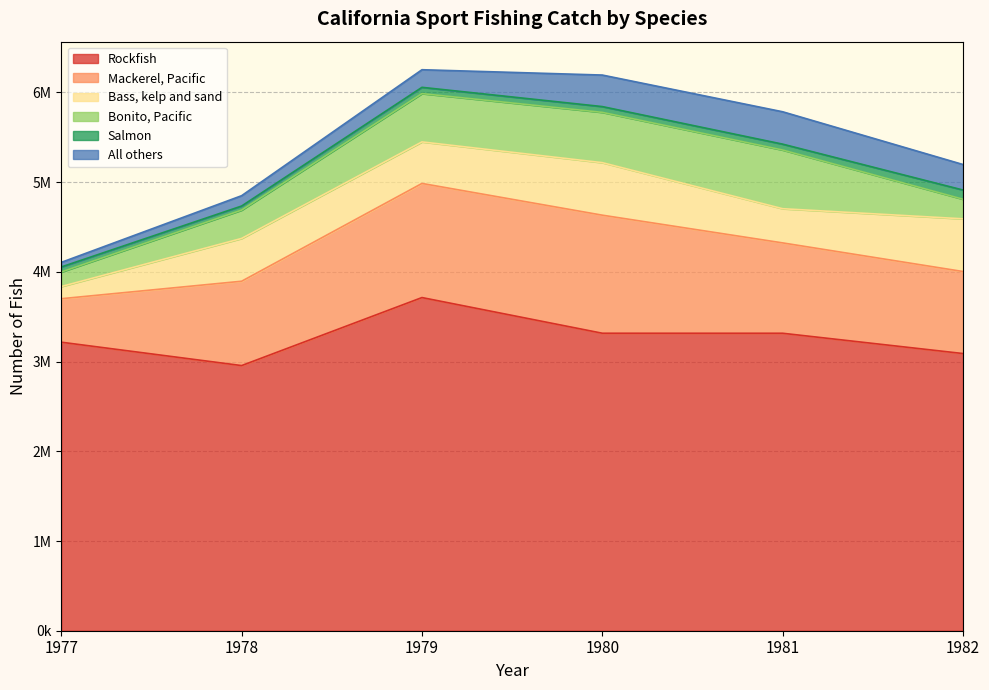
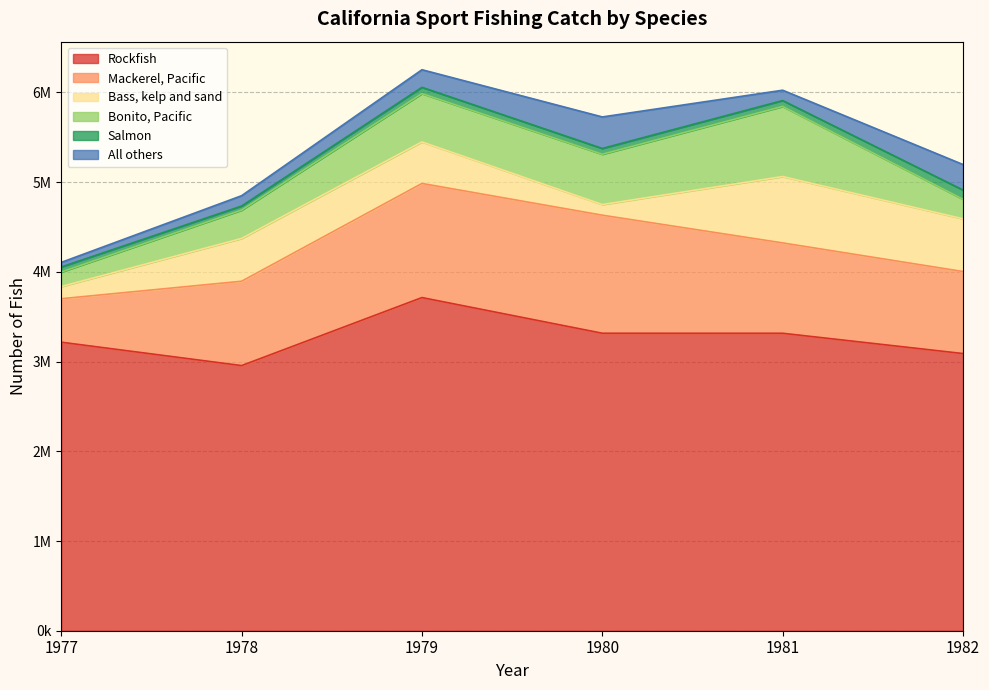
Bass, kelp and sand, 1980: 600000 -> 100000
Bass, kelp and sand, 1981: 400000 -> 700000
Bonito, Pacific, 1981: 700000 -> 800000
All others, 1981: 400000 -> 100000
